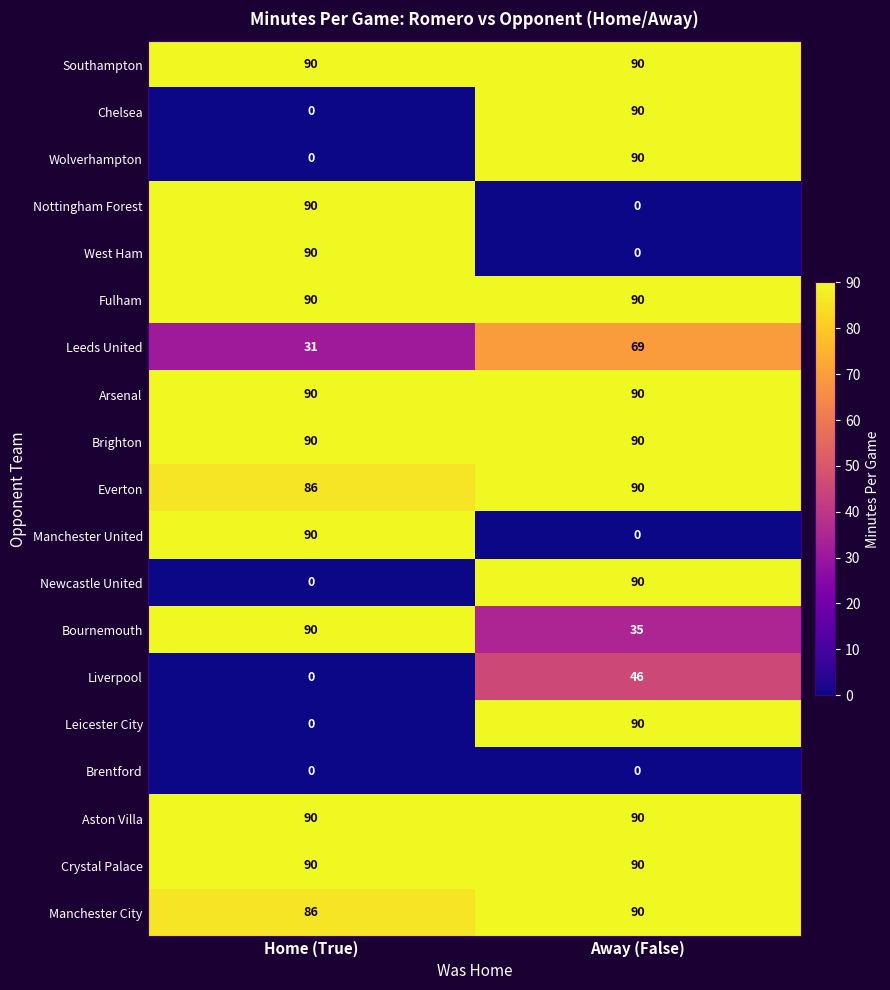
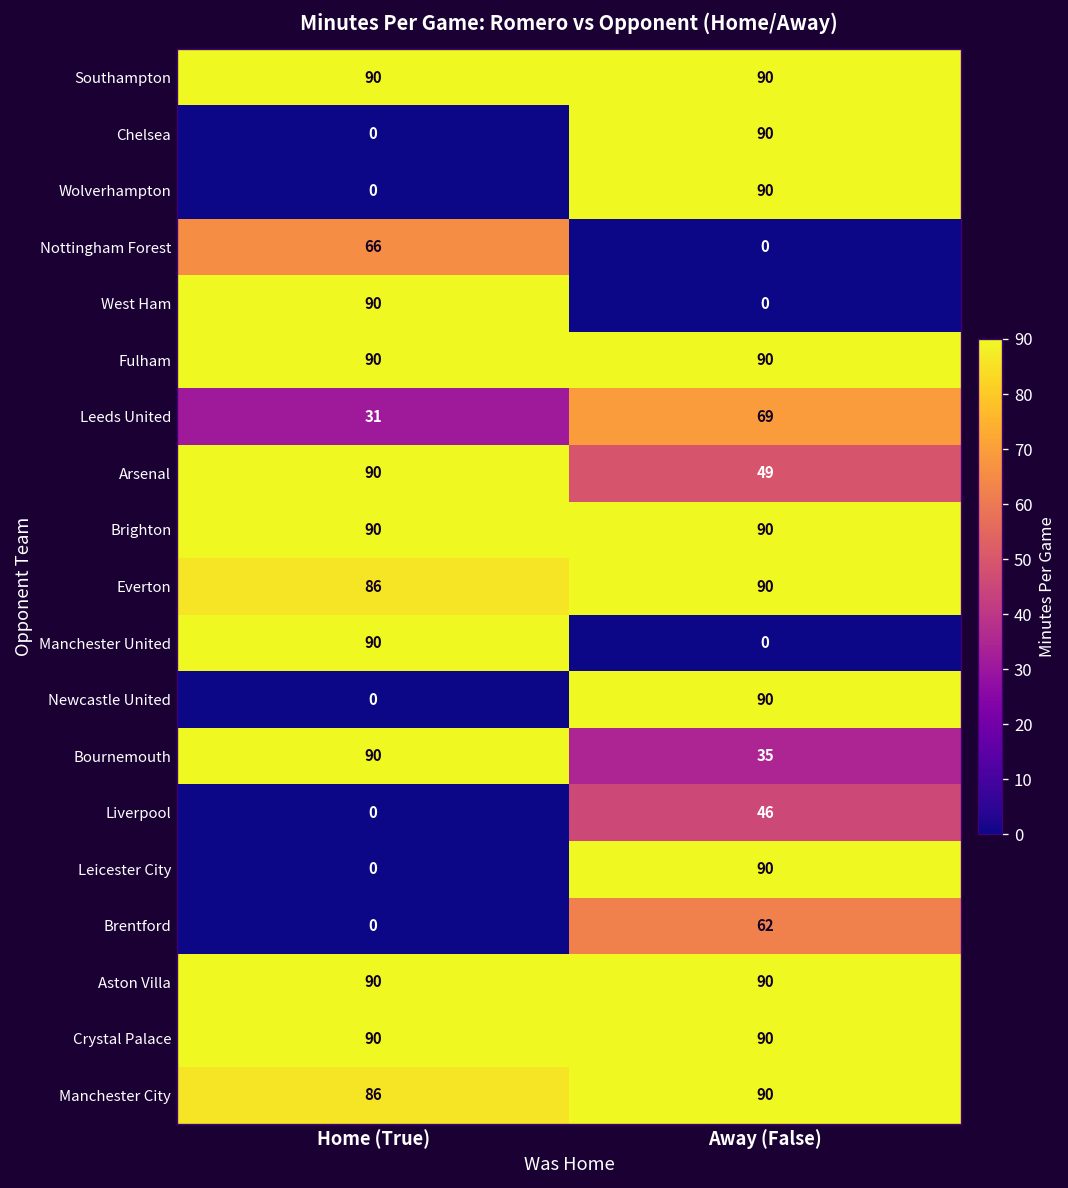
Nottingham Forest, Home (True): 90 -> 66
Arsenal, Away (False): 90 -> 49
Brentford, Away (False): 0 -> 62
